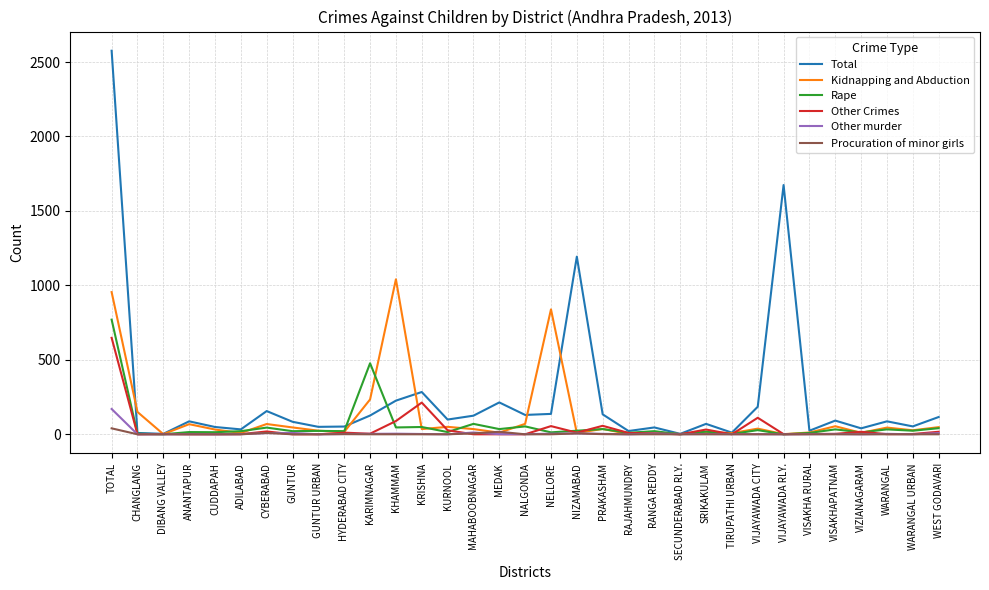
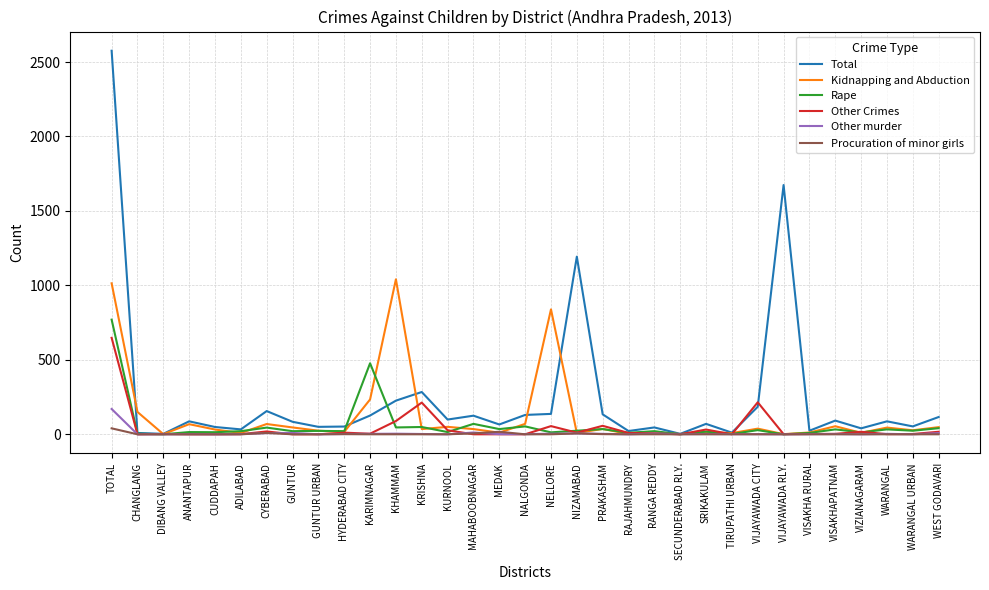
Kidnapping and Abduction, TOTAL: 960 -> 1010
Total, MEDAK: 210 -> 70
Other Crimes, VIJAYAWADA CITY: 110 -> 220
